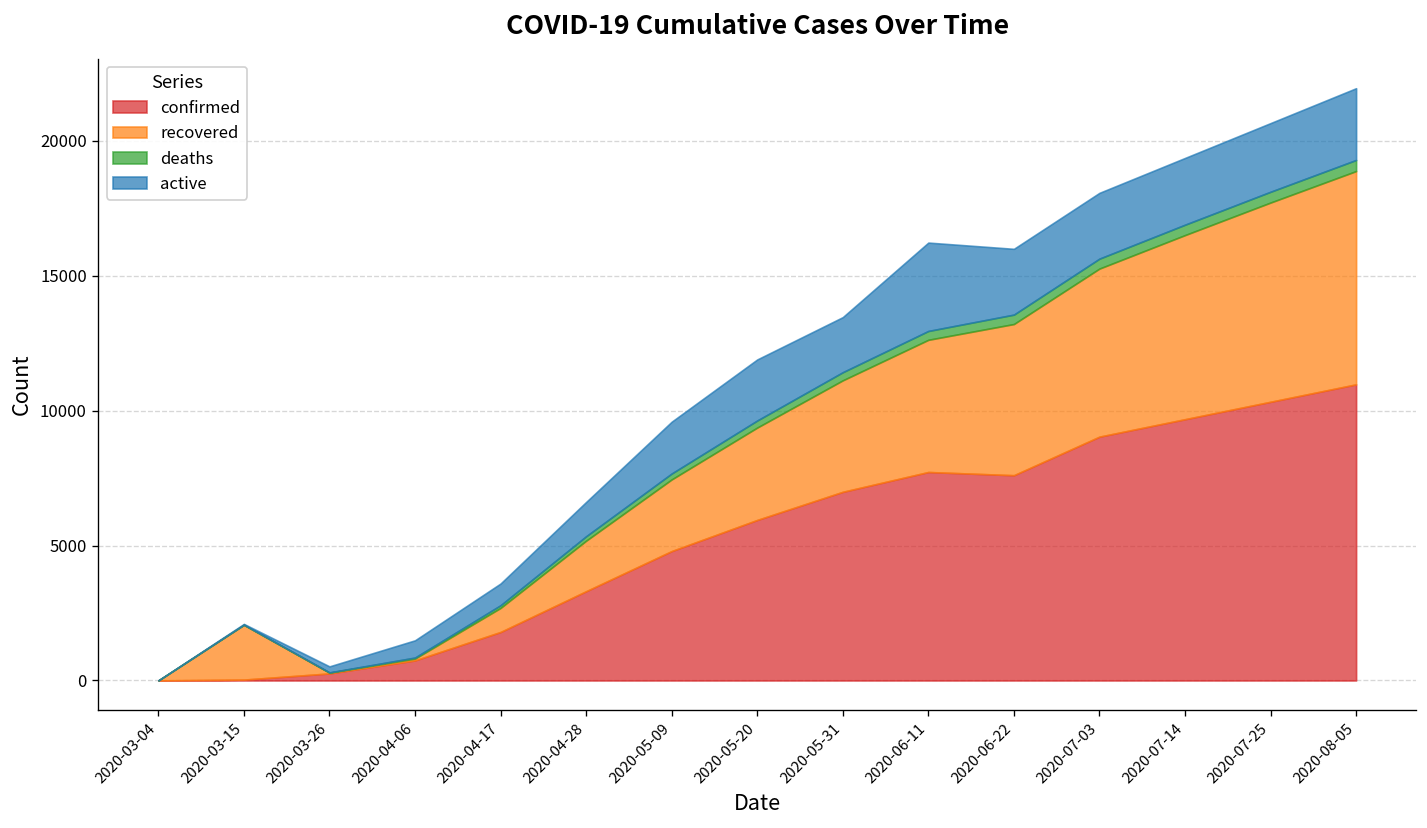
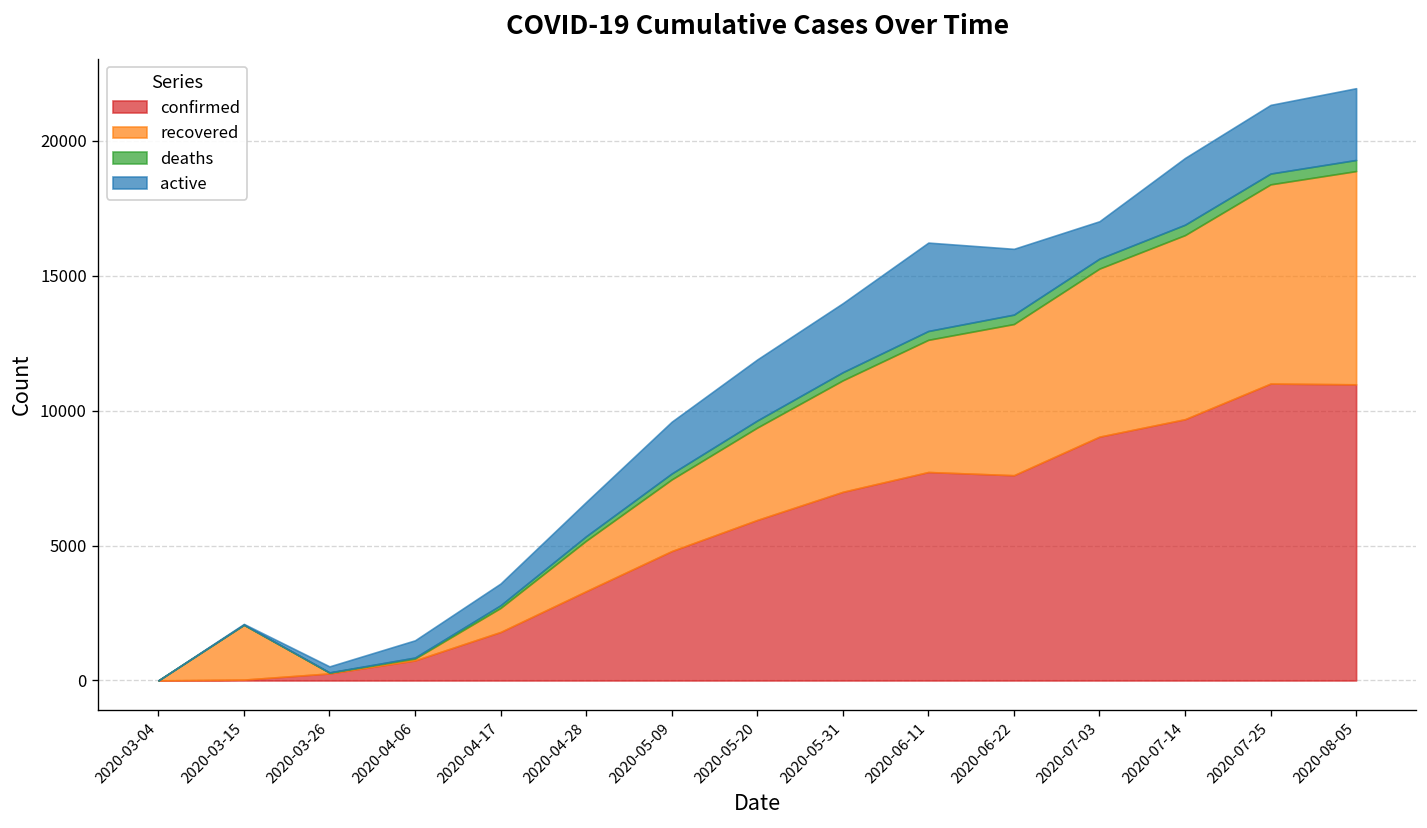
active, 2020-05-31: 2000 -> 2600
active, 2020-07-03: 2400 -> 1400
confirmed, 2020-07-25: 10300 -> 11000
